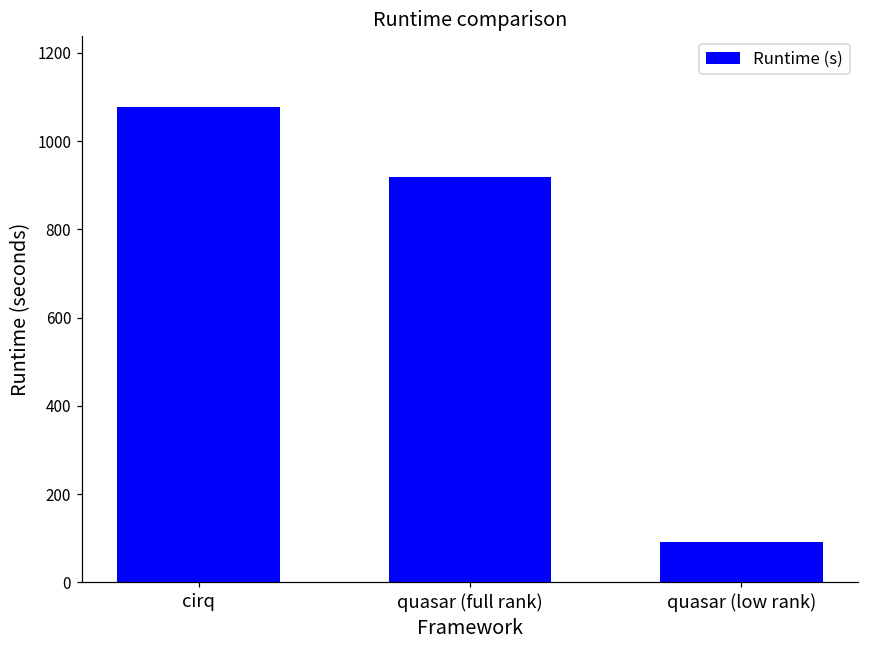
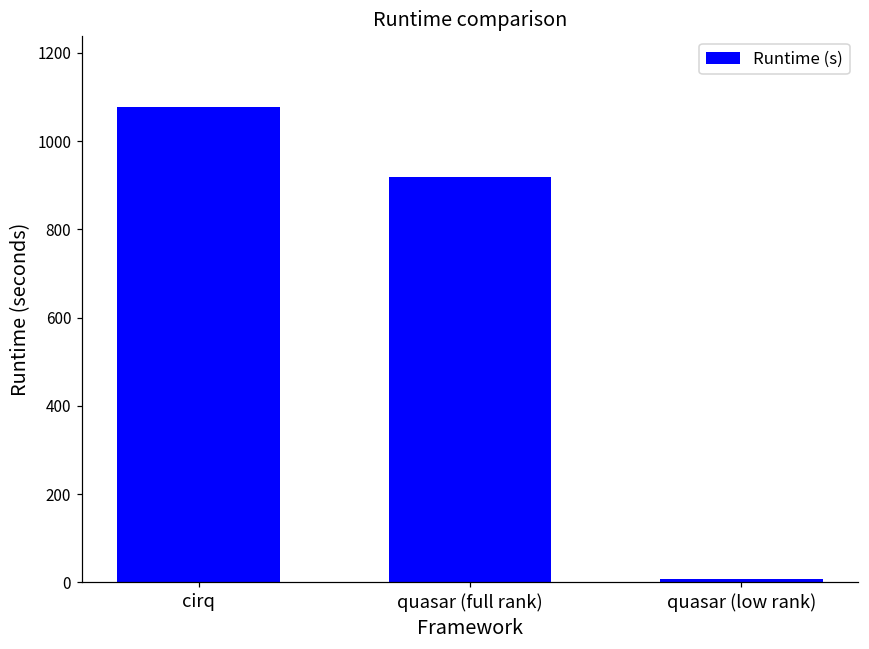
quasar (low rank): 90 -> 10
